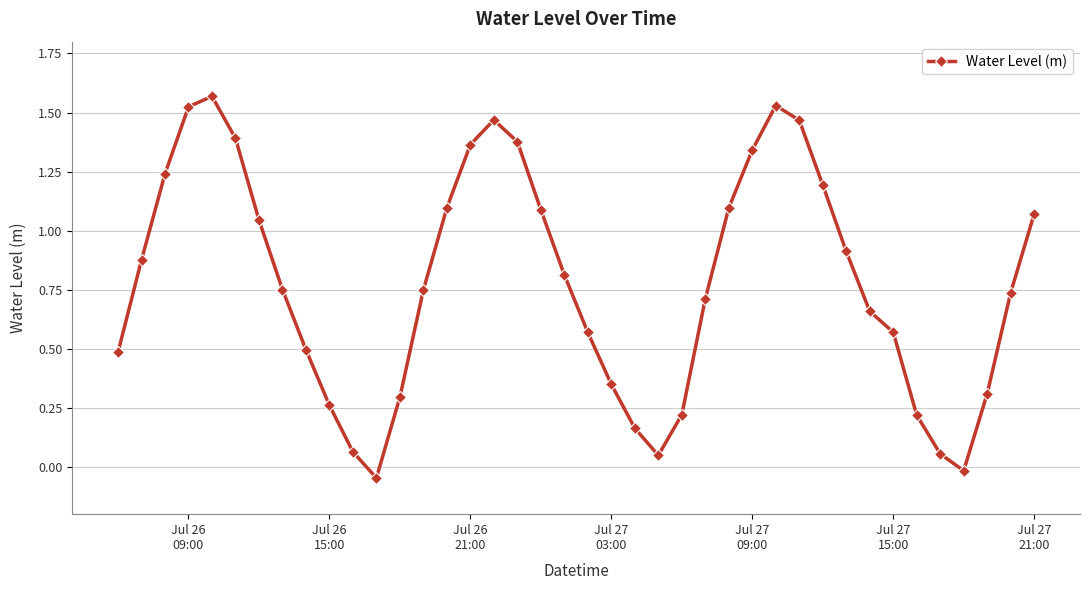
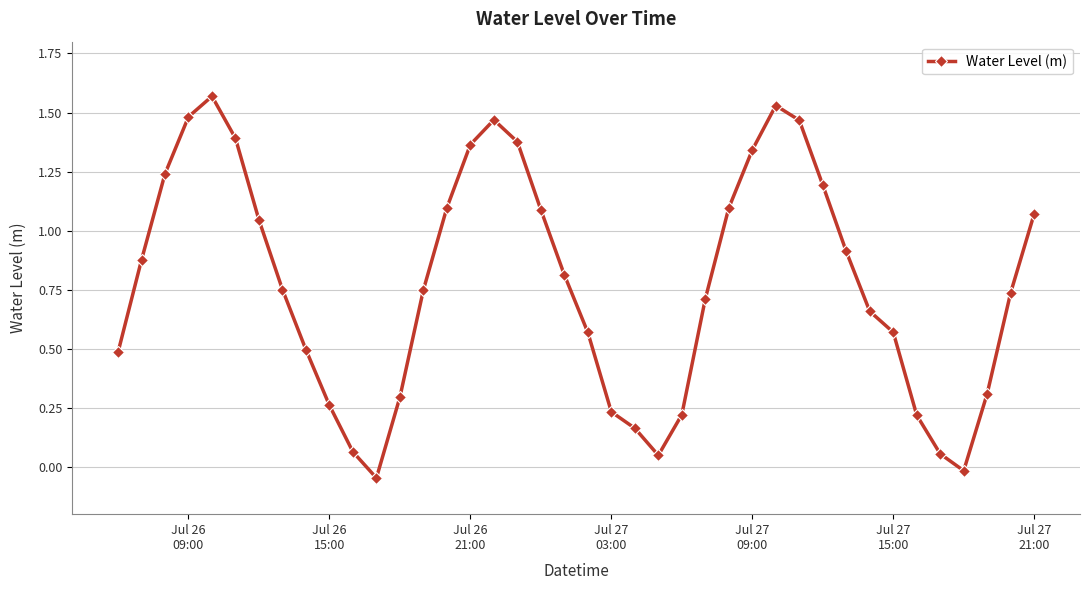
Jul 26 09:00: 1.52 -> 1.48
Jul 27 03:00: 0.35 -> 0.23
